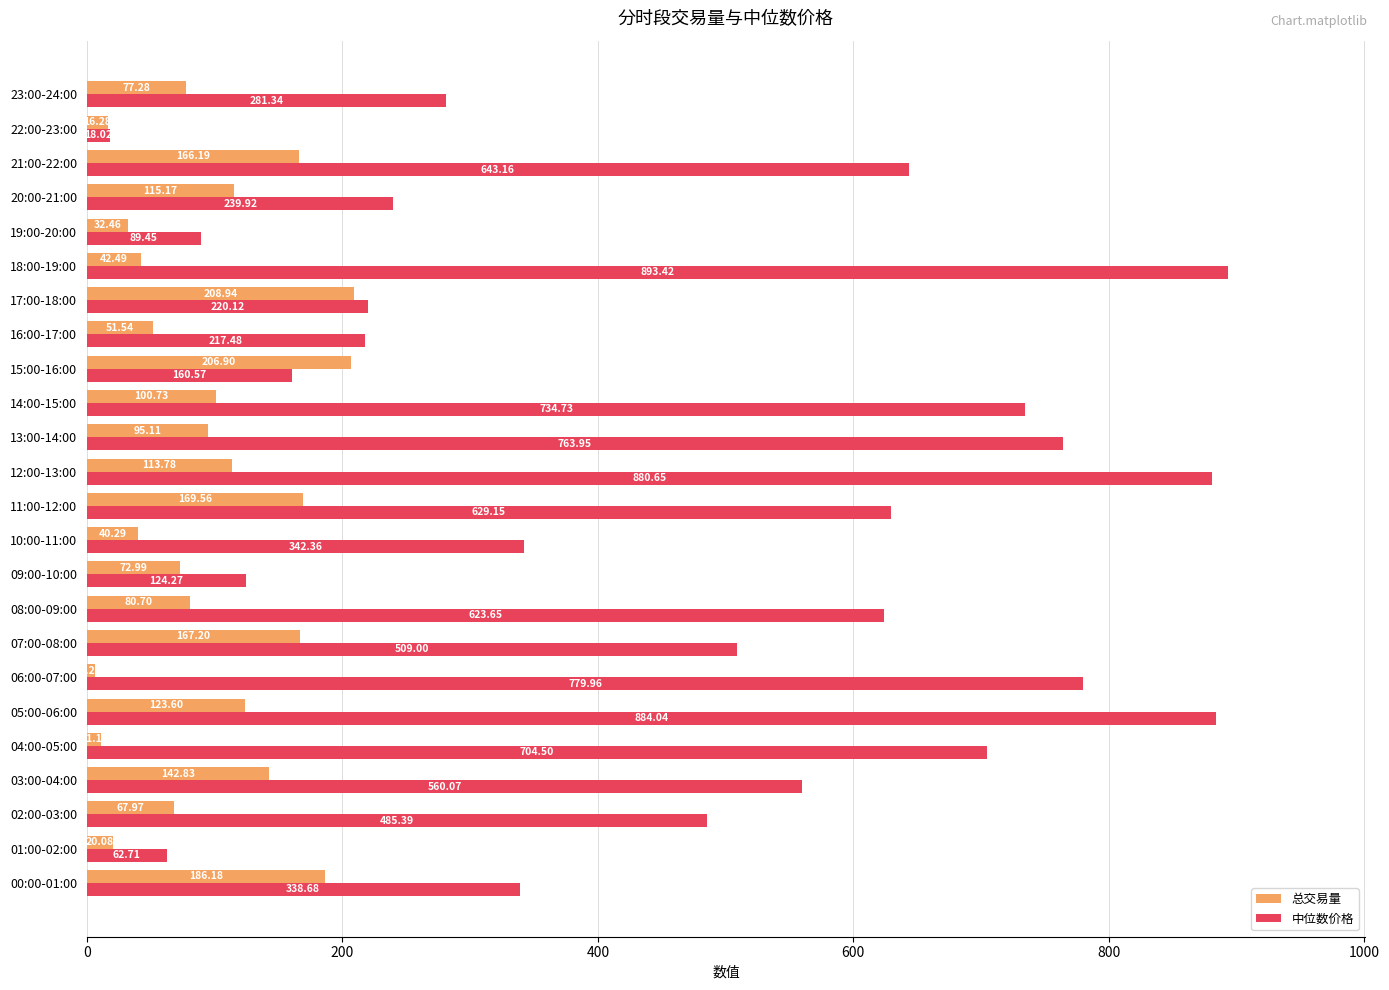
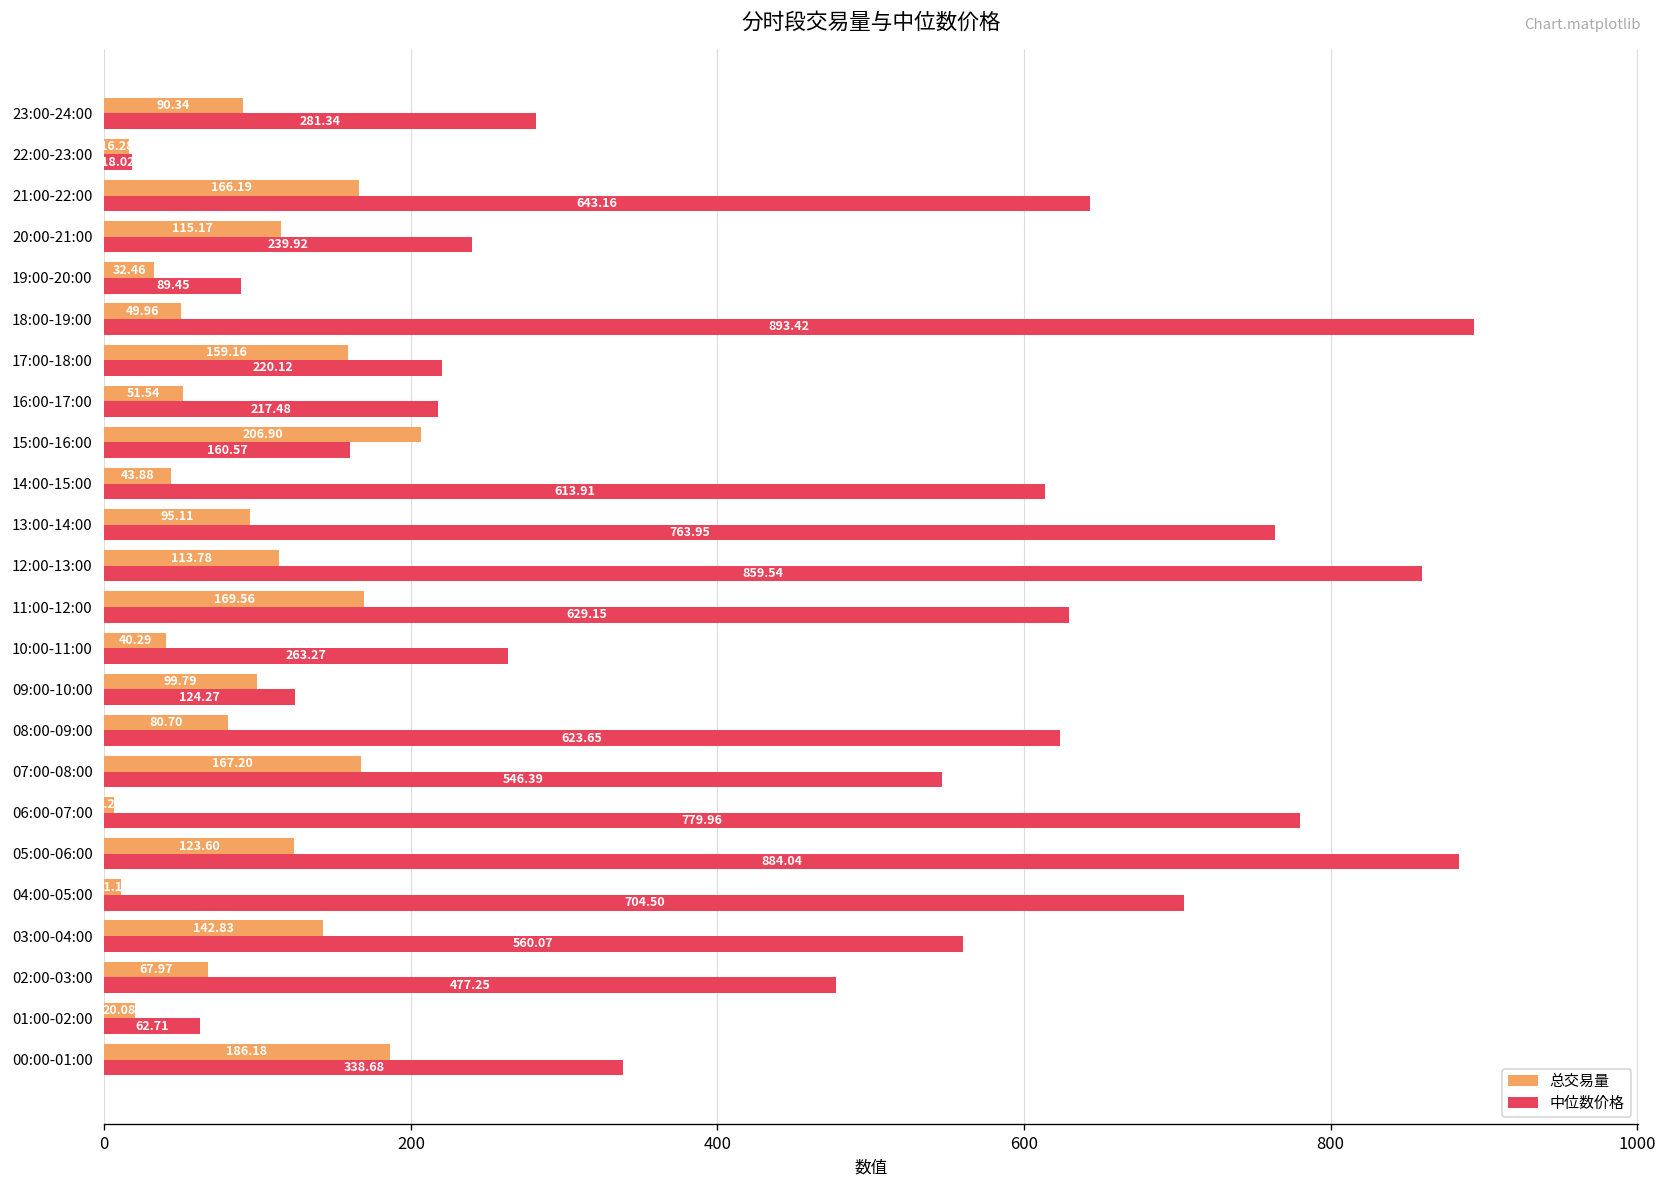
总交易量, 23:00-24:00: 77.28 -> 90.34
总交易量, 18:00-19:00: 42.49 -> 49.96
总交易量, 17:00-18:00: 208.94 -> 159.16
总交易量, 14:00-15:00: 100.73 -> 43.88
中位数价格, 14:00-15:00: 734.73 -> 613.91
中位数价格, 12:00-13:00: 880.65 -> 859.54
中位数价格, 10:00-11:00: 342.36 -> 263.27
总交易量, 09:00-10:00: 72.99 -> 99.79
中位数价格, 07:00-08:00: 509.00 -> 546.39
中位数价格, 02:00-03:00: 485.39 -> 477.25
